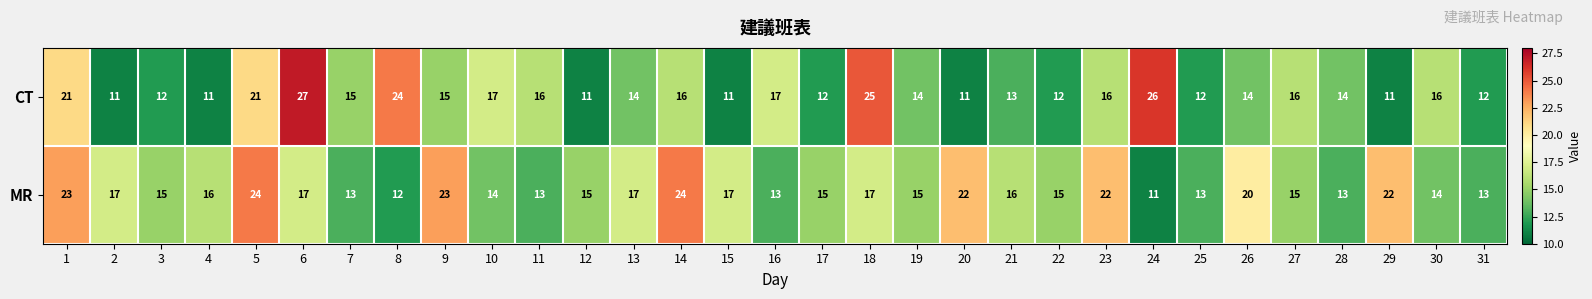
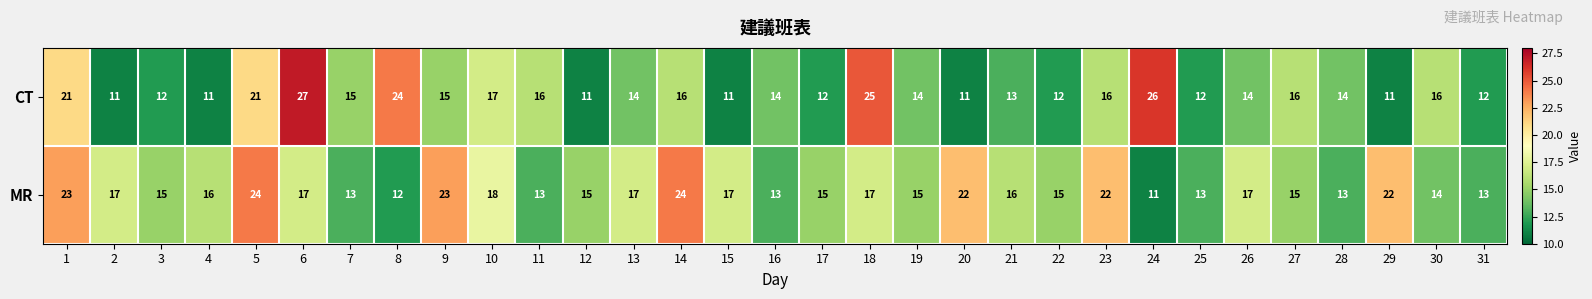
CT, 16: 17 -> 14
MR, 10: 14 -> 18
MR, 26: 20 -> 17
